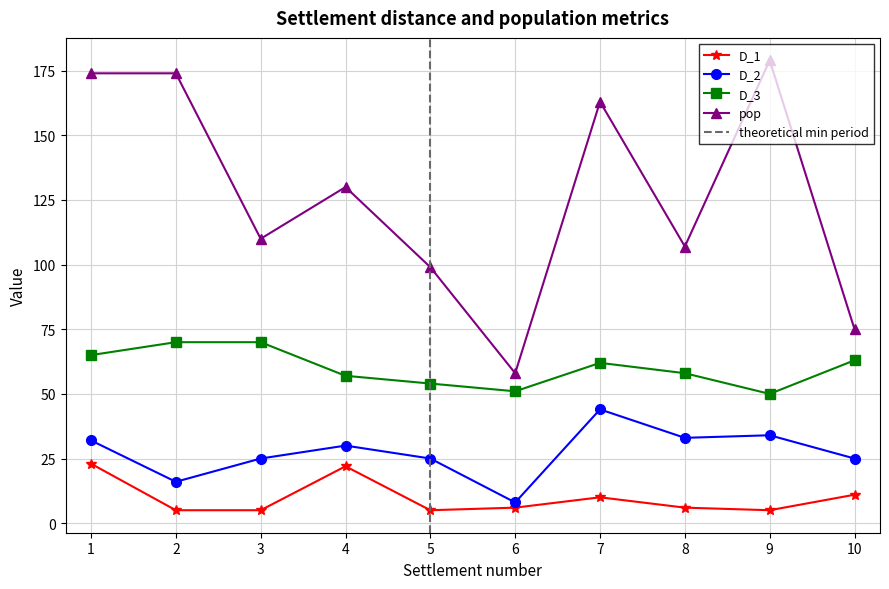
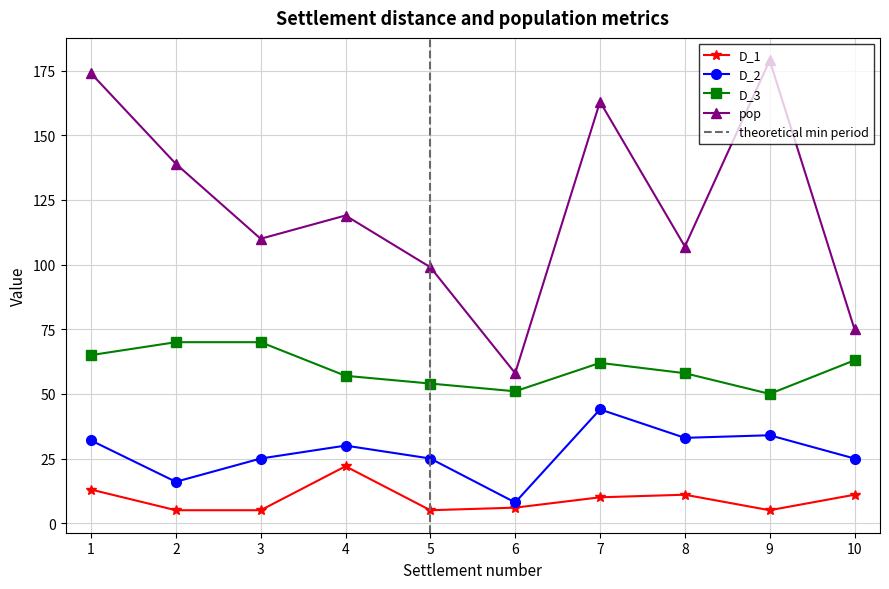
D_1, 1: 23 -> 13
pop, 2: 174 -> 139
pop, 4: 130 -> 119
D_1, 8: 6 -> 11
